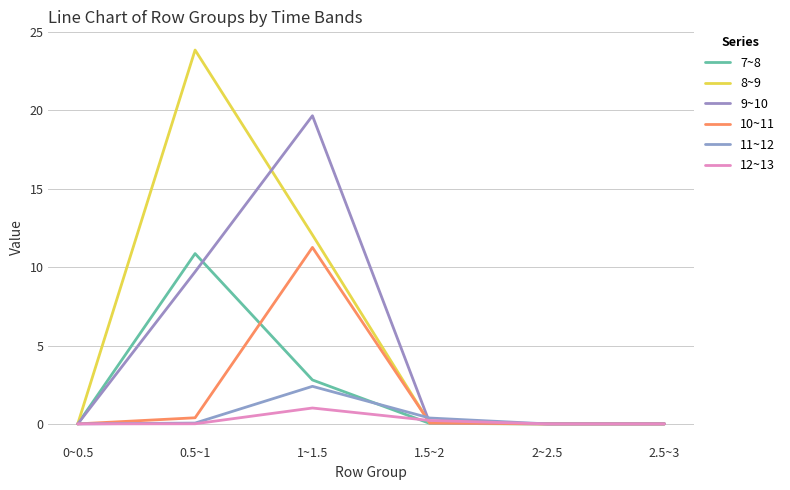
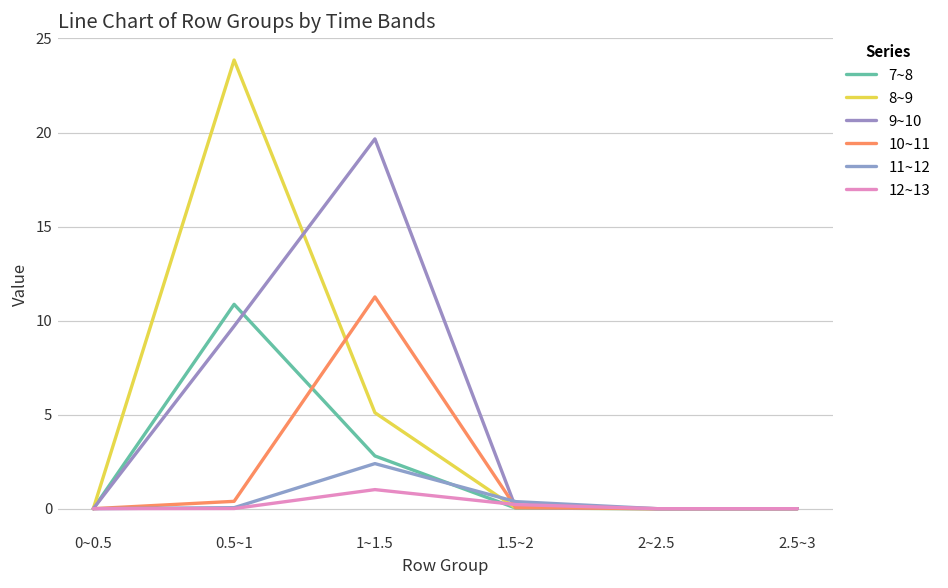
8~9, 1~1.5: 12.1 -> 5.1
